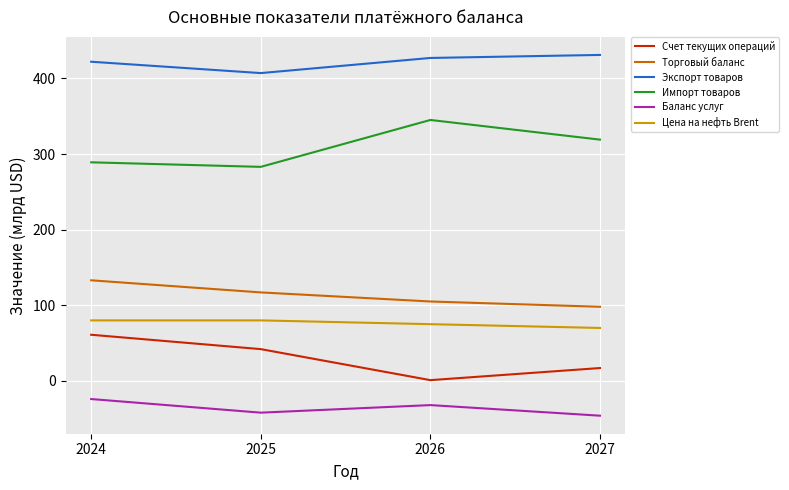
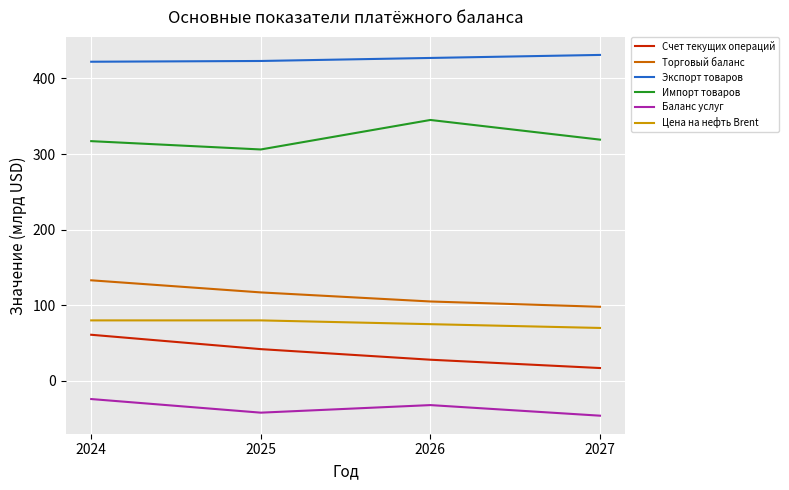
Импорт товаров, 2024: 290 -> 320
Экспорт товаров, 2025: 410 -> 420
Импорт товаров, 2025: 280 -> 310
Счет текущих операций, 2026: 0 -> 30
